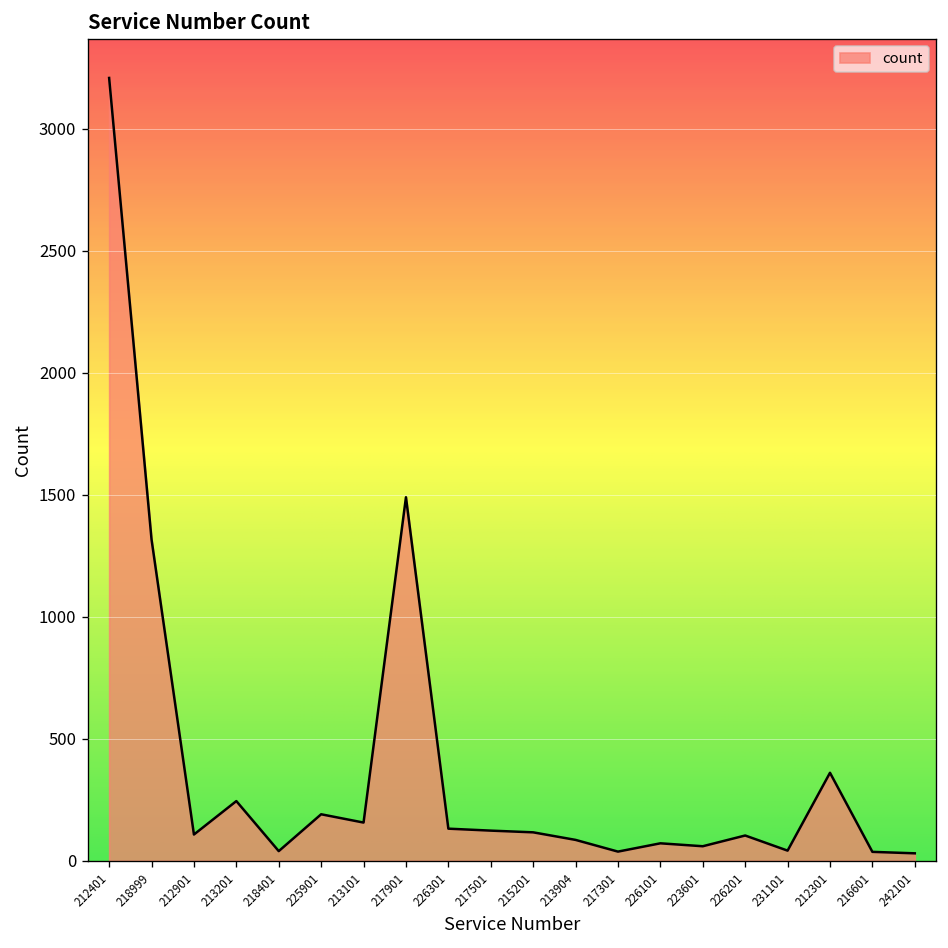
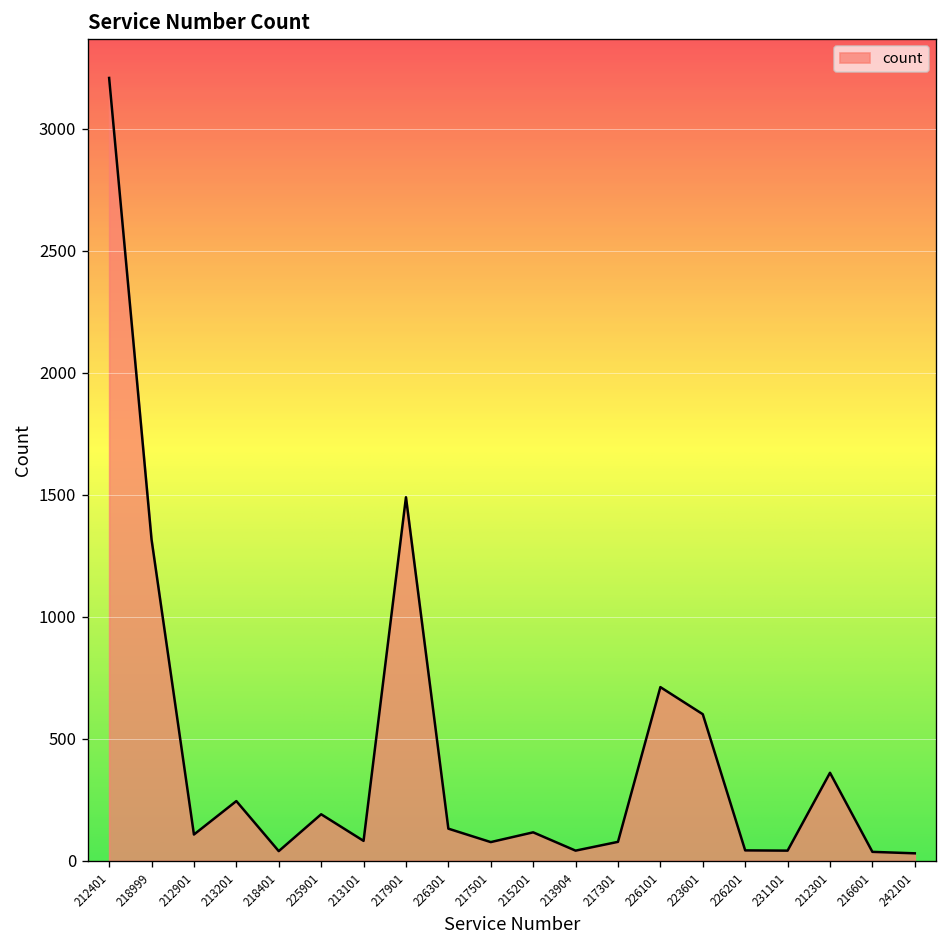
213101: 160 -> 80
217501: 120 -> 80
213904: 90 -> 40
217301: 40 -> 80
226101: 70 -> 710
223601: 60 -> 600
226201: 100 -> 40
